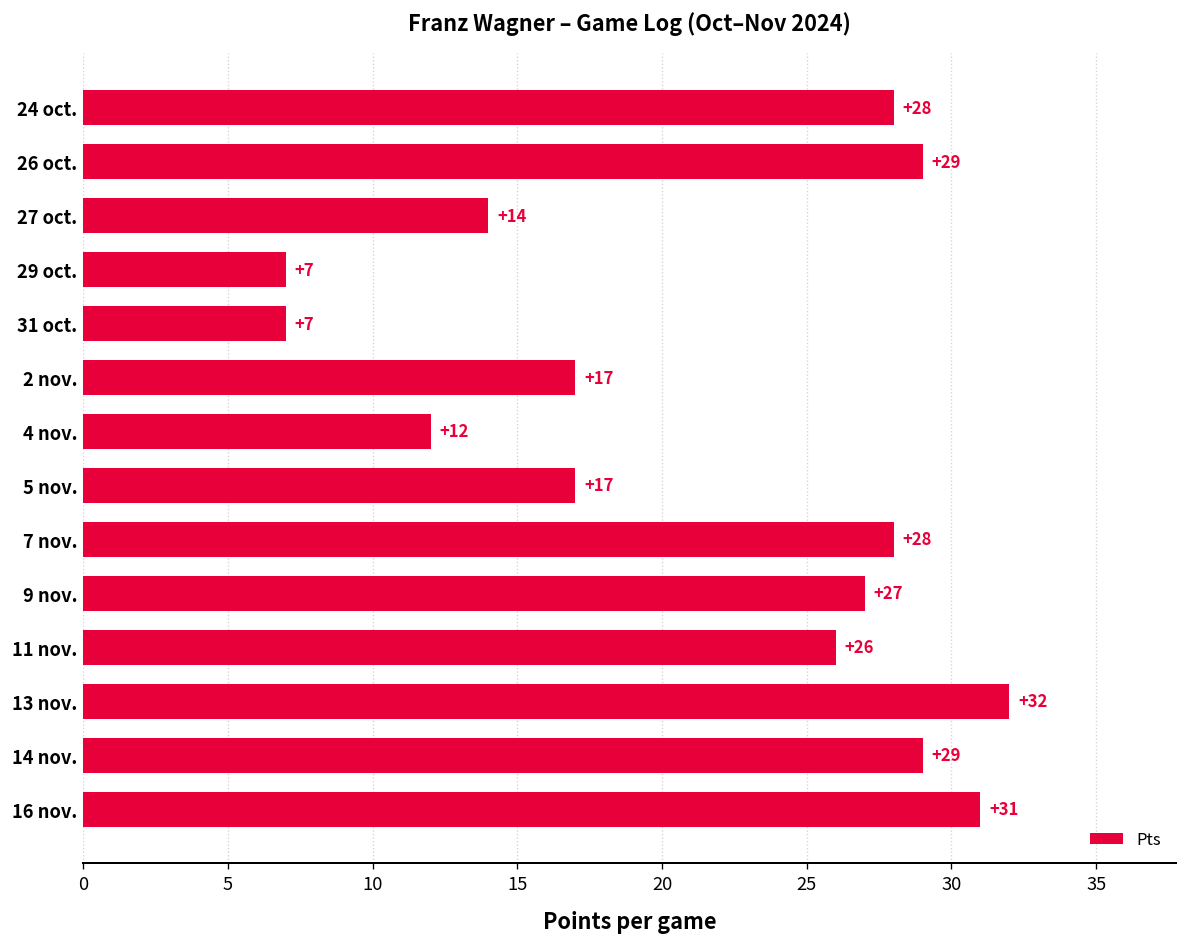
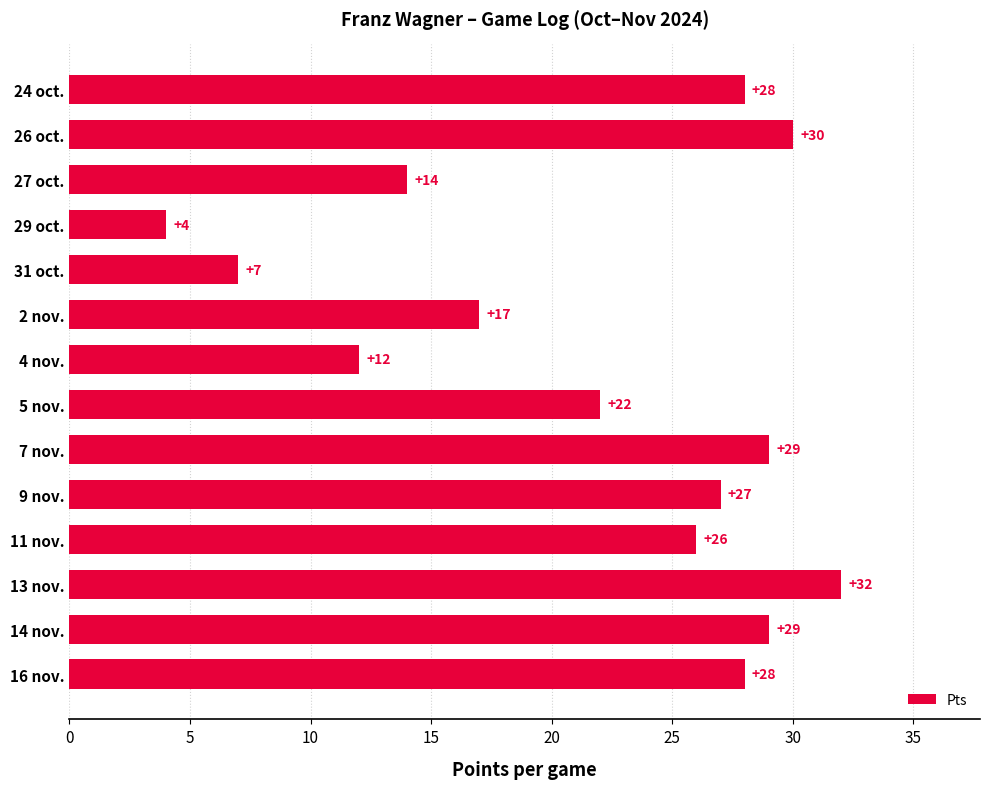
26 oct.: +29 -> +30
29 oct.: +7 -> +4
5 nov.: +17 -> +22
7 nov.: +28 -> +29
16 nov.: +31 -> +28
